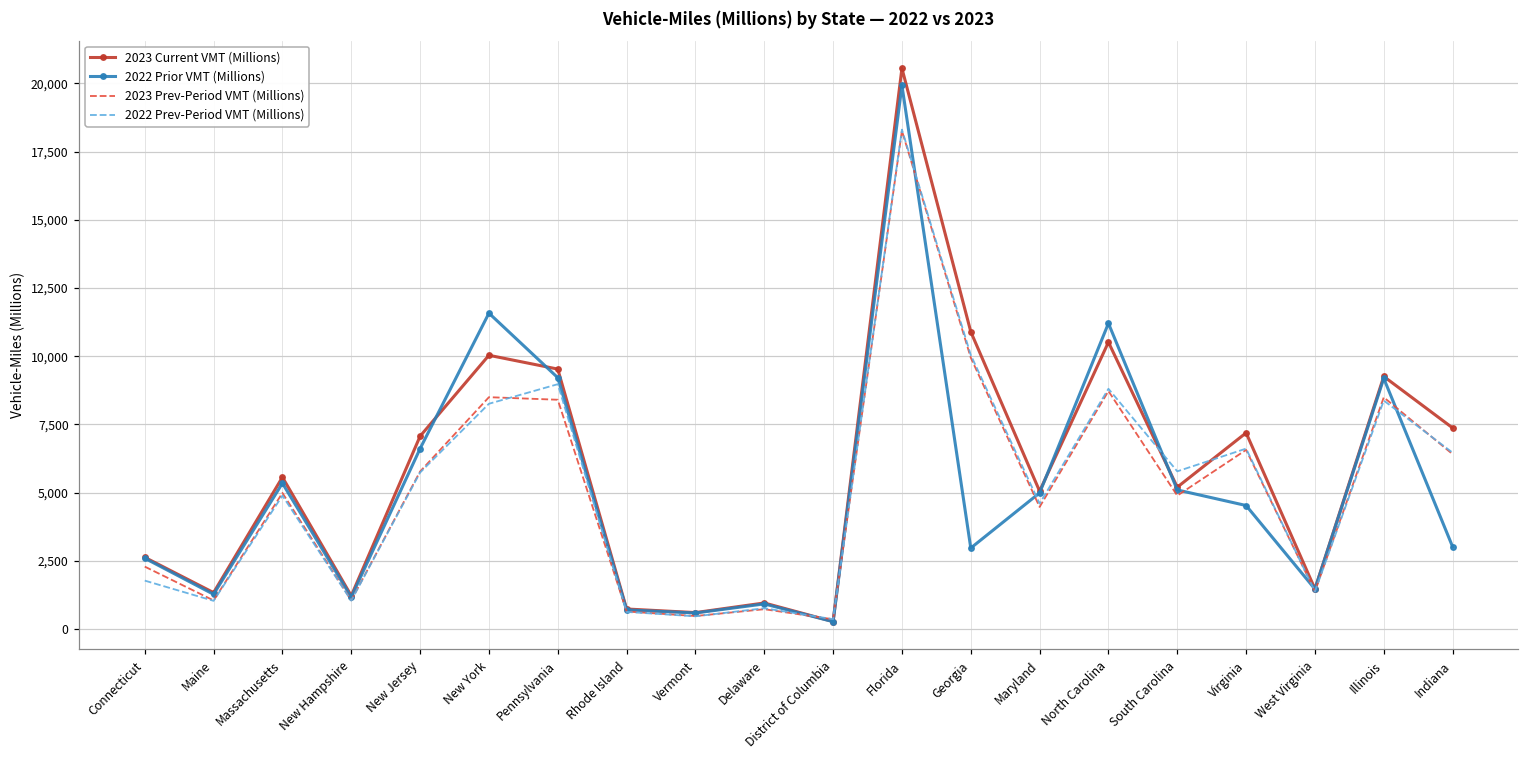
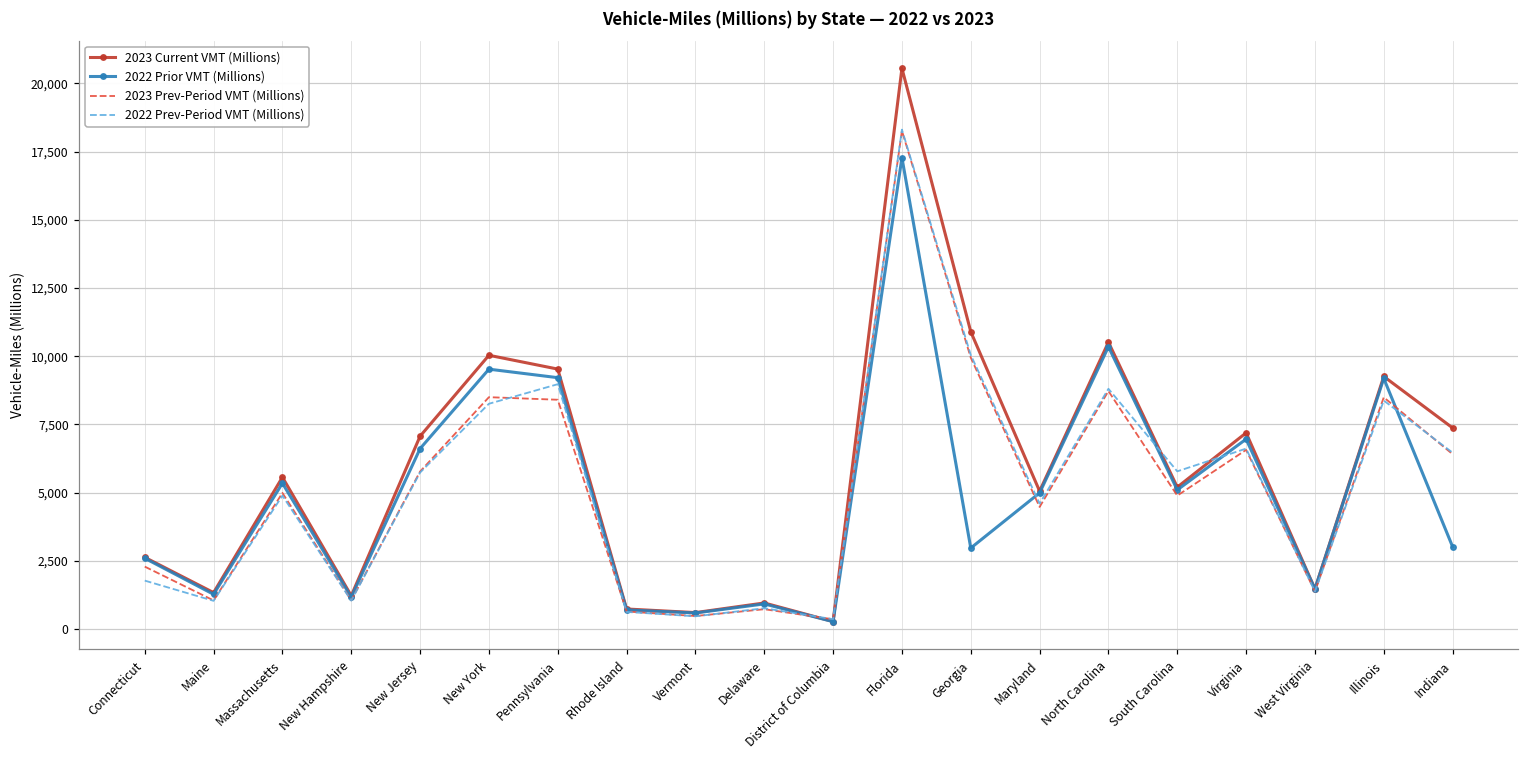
2022 Prior VMT (Millions), New York: 11,600 -> 9,500
2022 Prior VMT (Millions), Florida: 19,900 -> 17,300
2022 Prior VMT (Millions), North Carolina: 11,200 -> 10,300
2022 Prior VMT (Millions), Virginia: 4,500 -> 7,000
